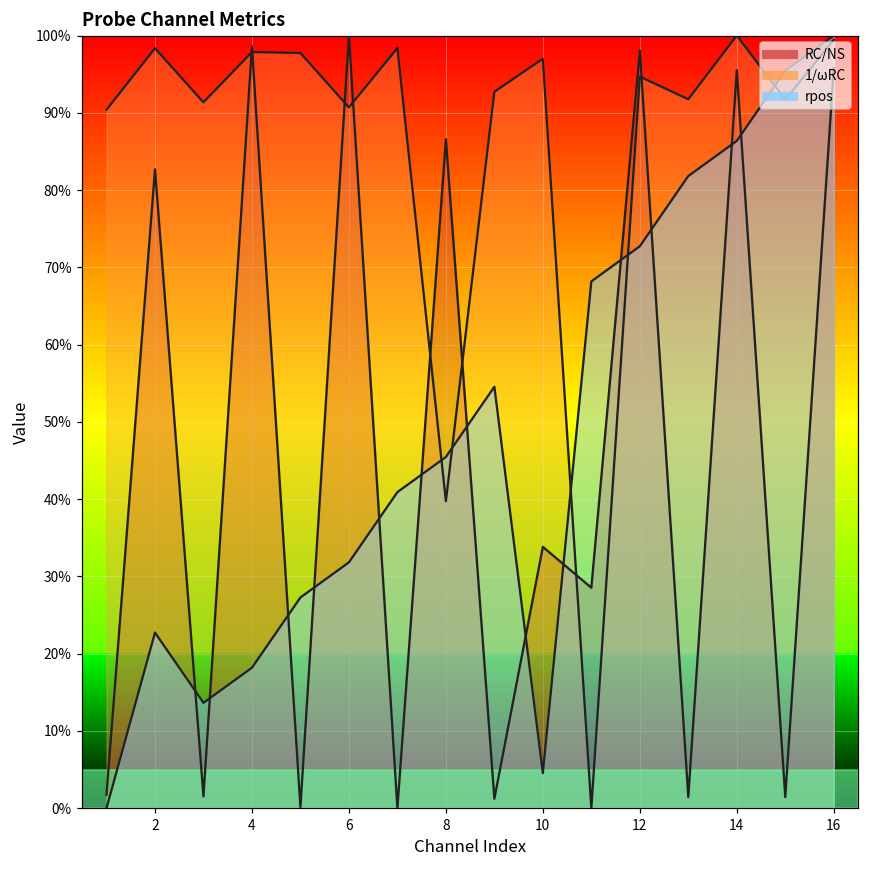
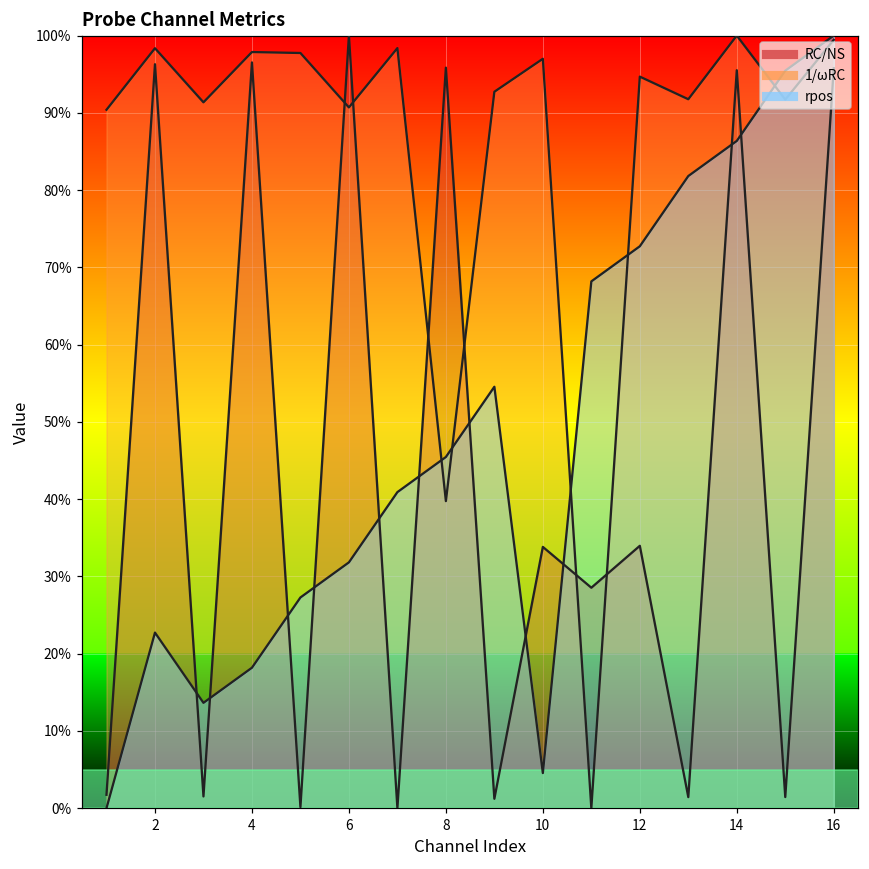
RC/NS, 2: 83% -> 96%
RC/NS, 4: 99% -> 97%
RC/NS, 8: 87% -> 96%
RC/NS, 12: 98% -> 34%
